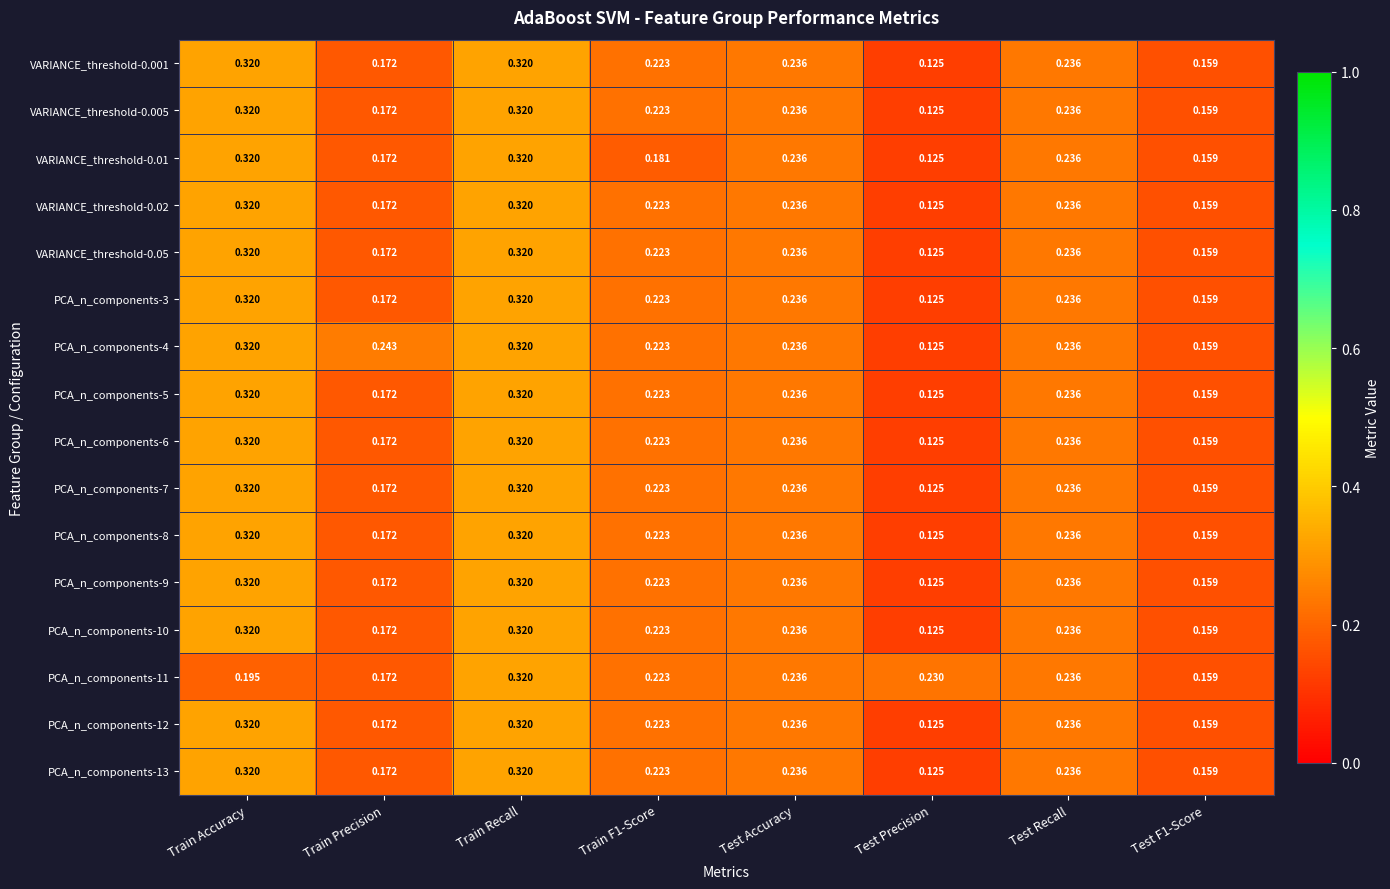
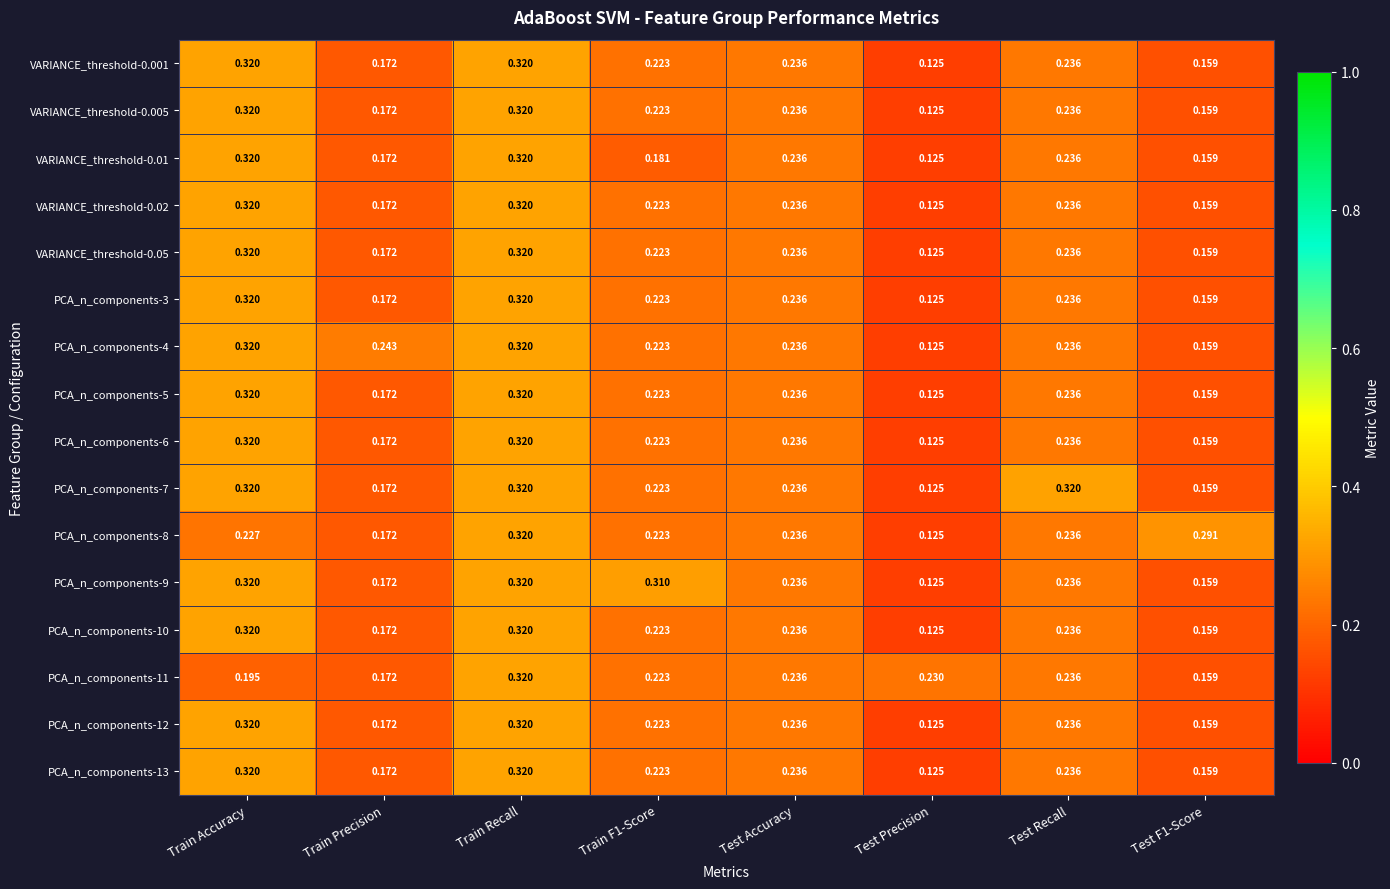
PCA_n_components-7, Test Recall: 0.236 -> 0.320
PCA_n_components-8, Train Accuracy: 0.320 -> 0.227
PCA_n_components-8, Test F1-Score: 0.159 -> 0.291
PCA_n_components-9, Train F1-Score: 0.223 -> 0.310
